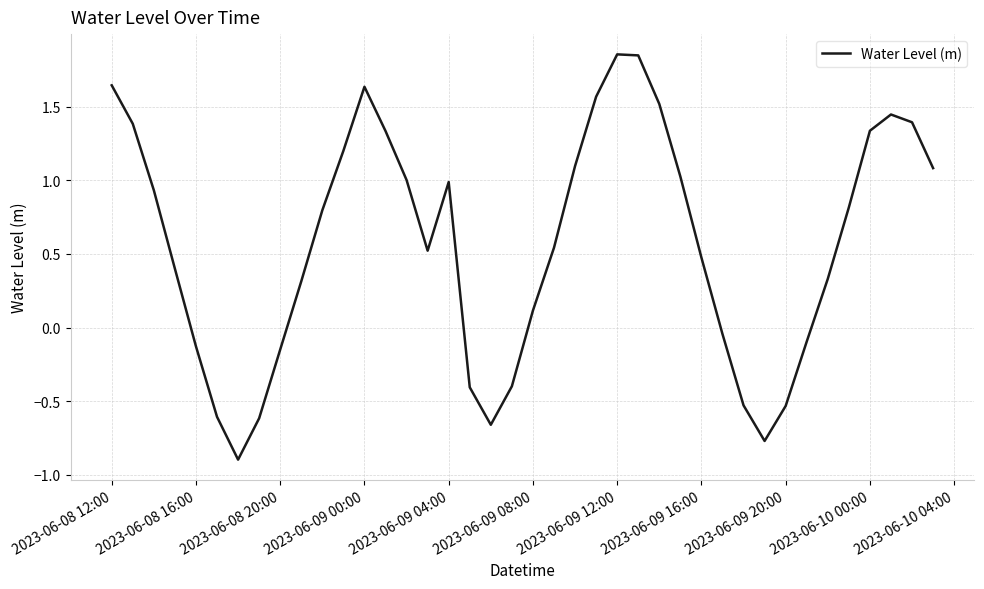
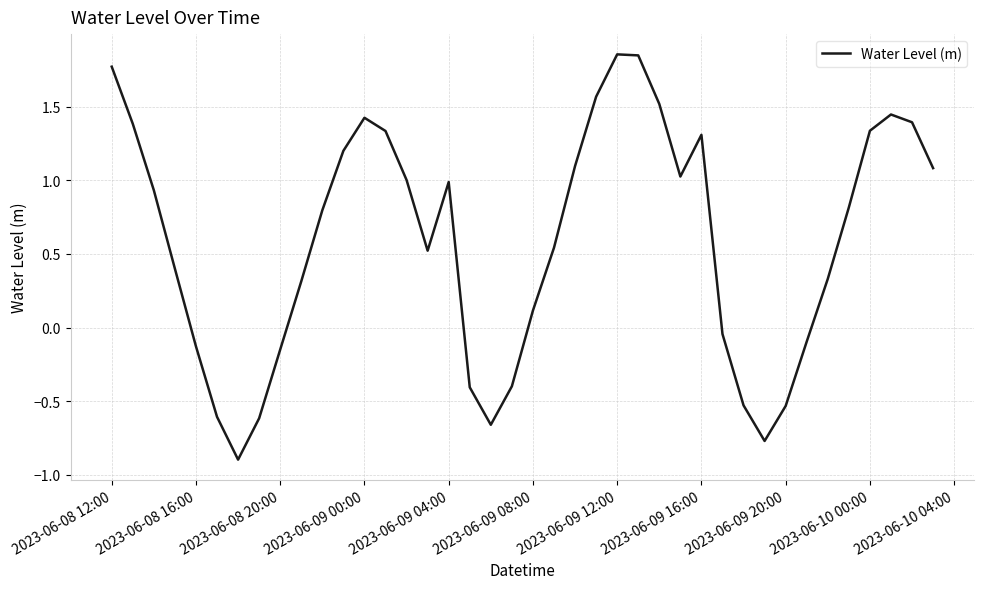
2023-06-08 12:00: 1.65 -> 1.77
2023-06-09 00:00: 1.64 -> 1.42
2023-06-09 16:00: 0.48 -> 1.31
